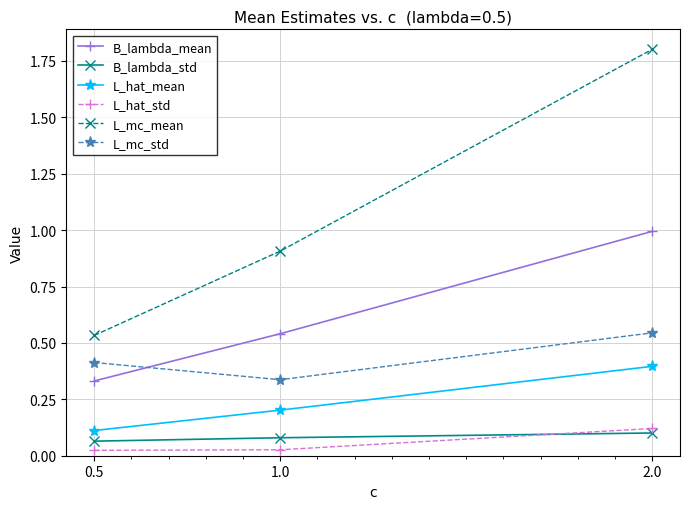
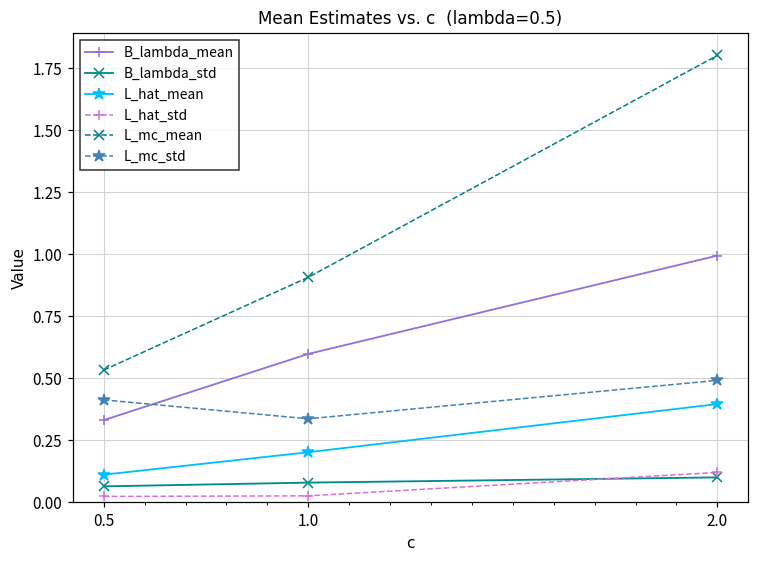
B_lambda_mean, 1.0: 0.54 -> 0.60
L_mc_std, 2.0: 0.54 -> 0.49
